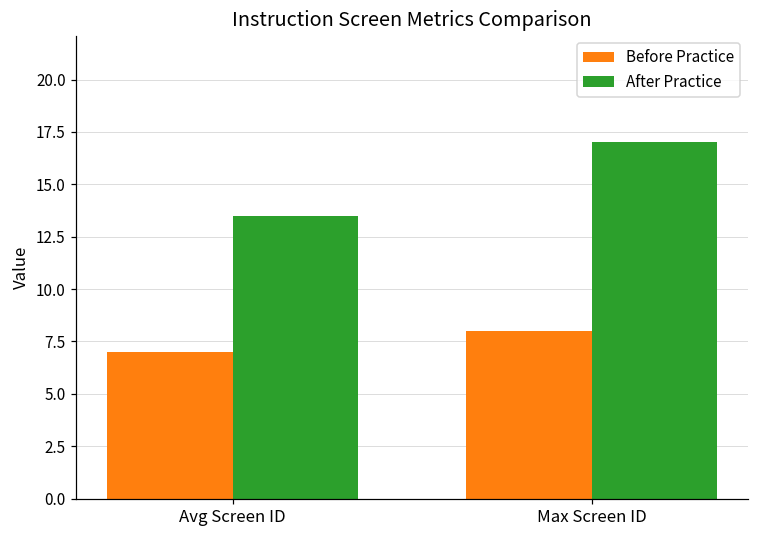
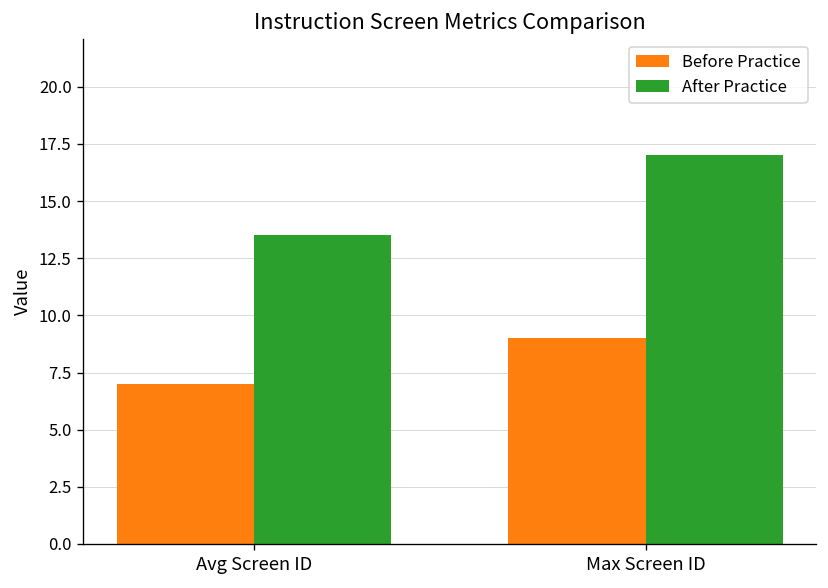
Before Practice, Max Screen ID: 8 -> 9
